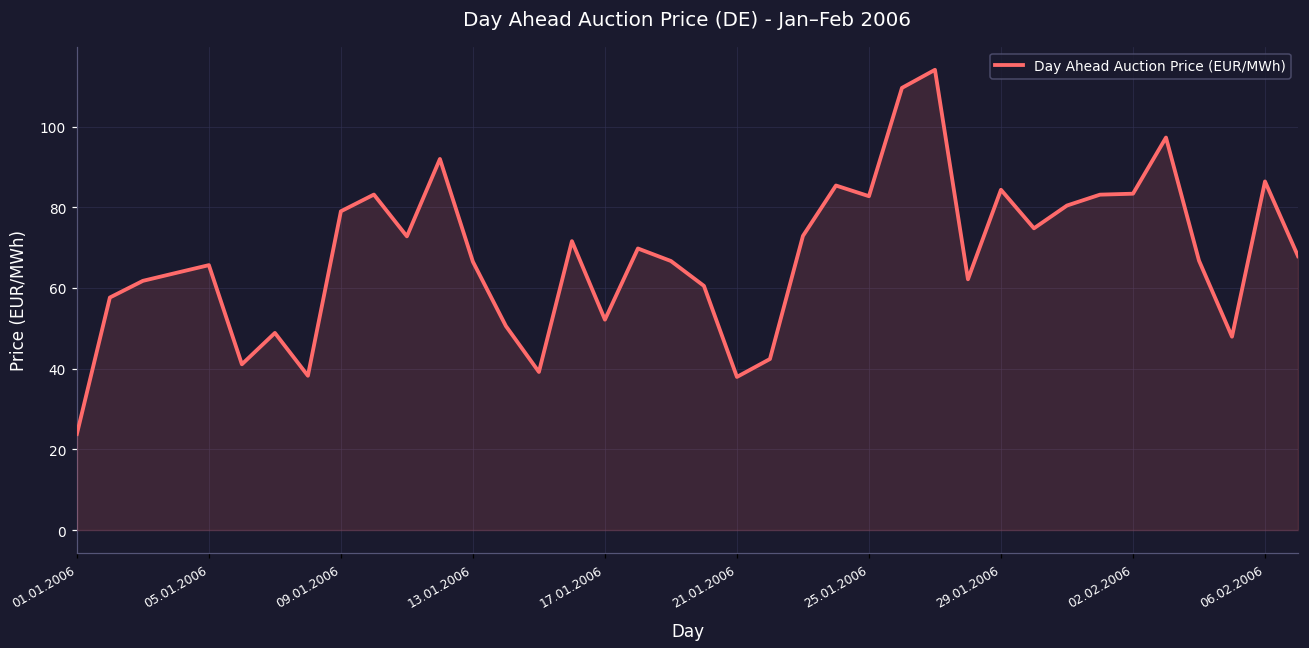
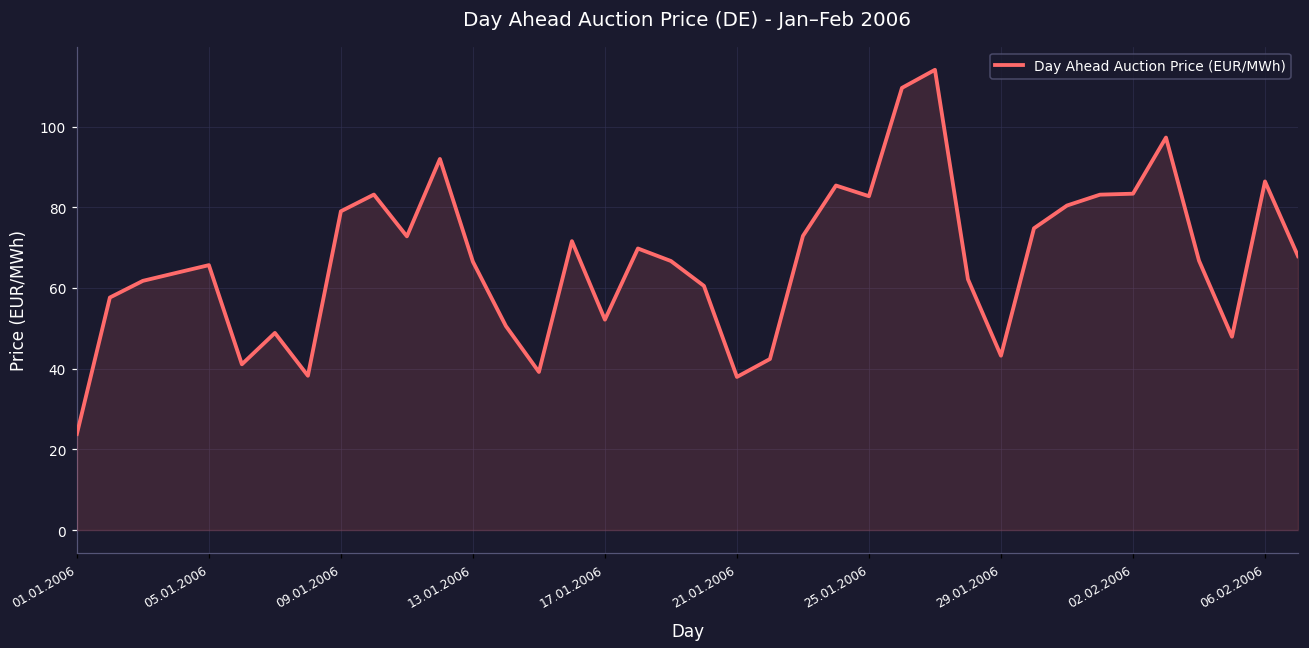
29.01.2006: 84 -> 43
